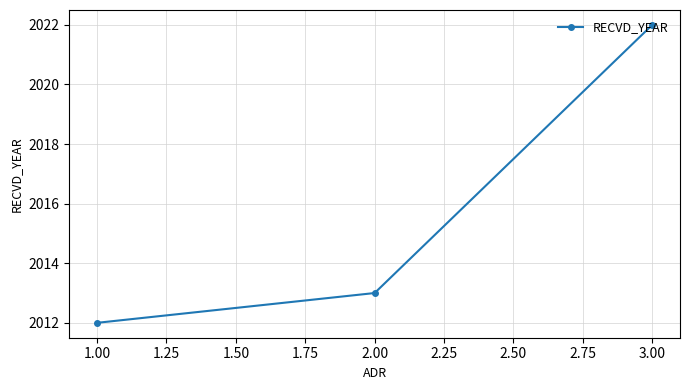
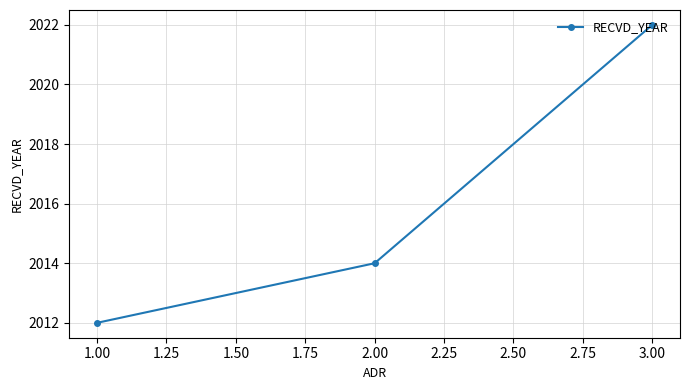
2.00: 2013 -> 2014
